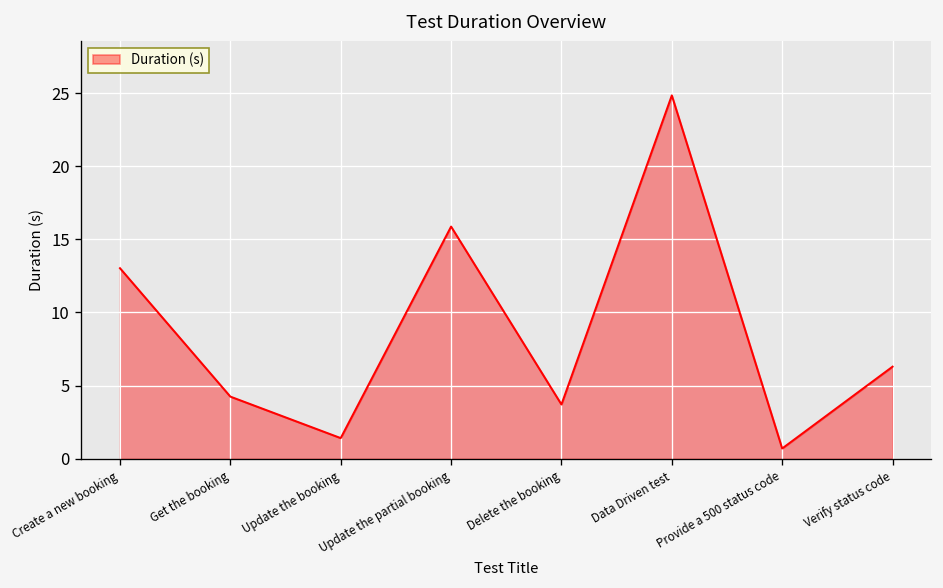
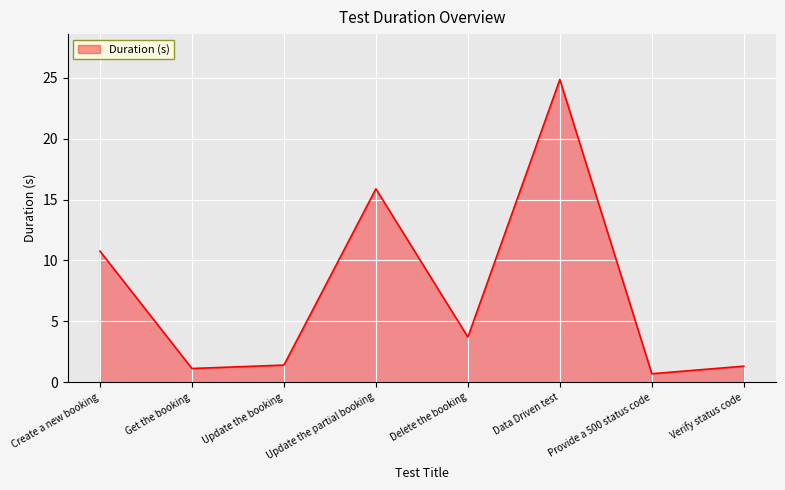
Create a new booking: 13.0 -> 10.8
Get the booking: 4.2 -> 1.1
Verify status code: 6.3 -> 1.3
